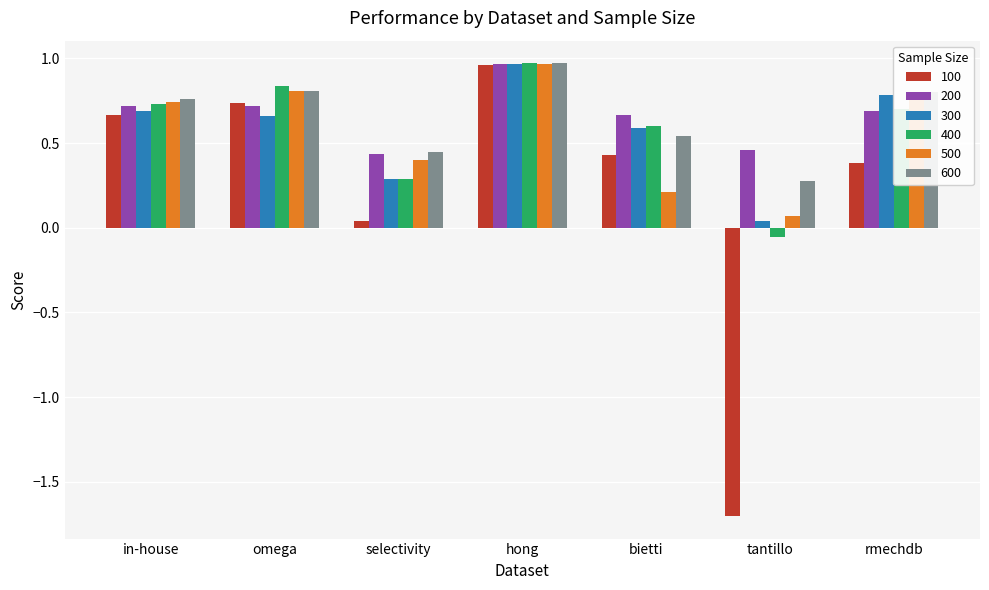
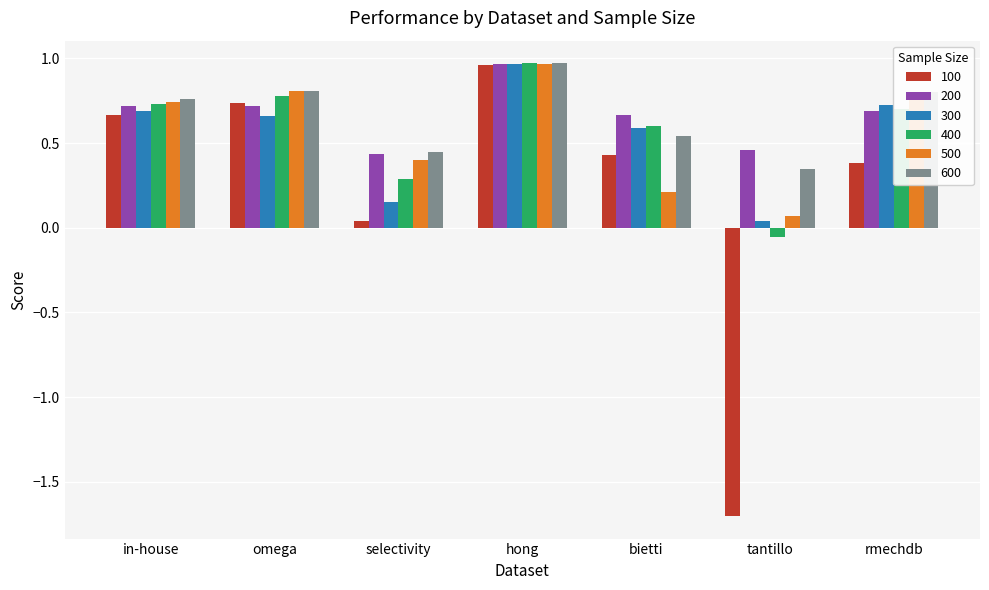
400, omega: 0.84 -> 0.78
300, selectivity: 0.29 -> 0.15
600, tantillo: 0.28 -> 0.34
300, rmechdb: 0.78 -> 0.72
